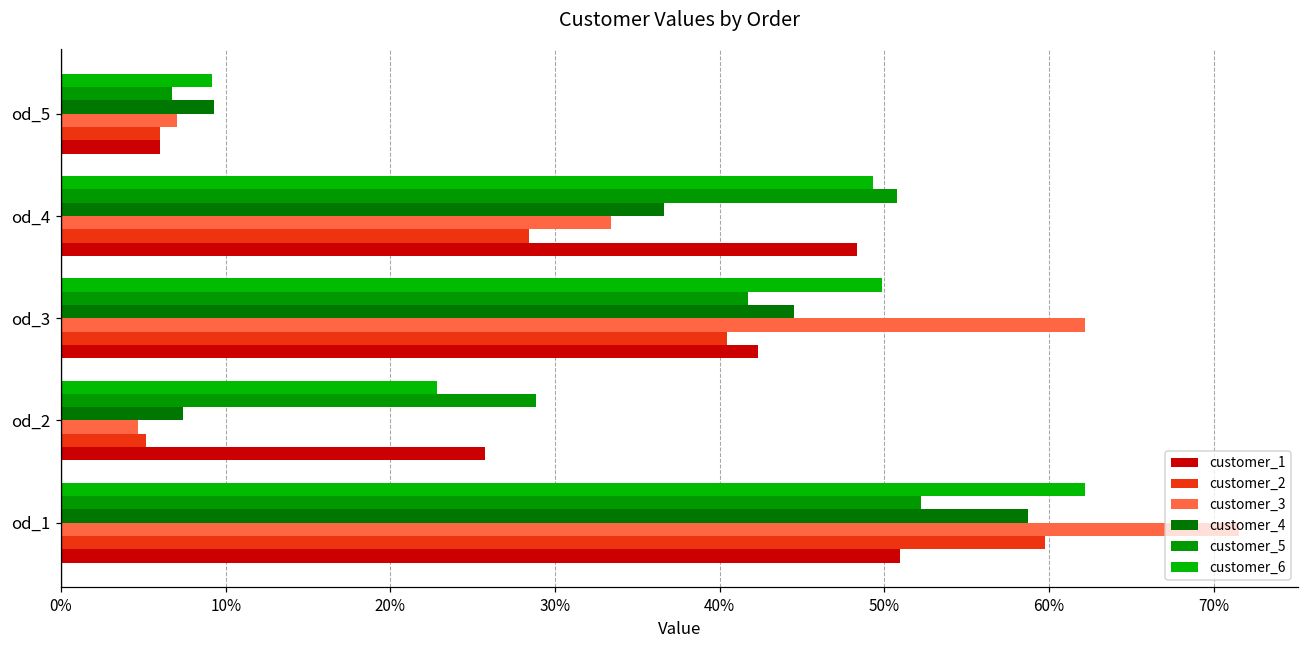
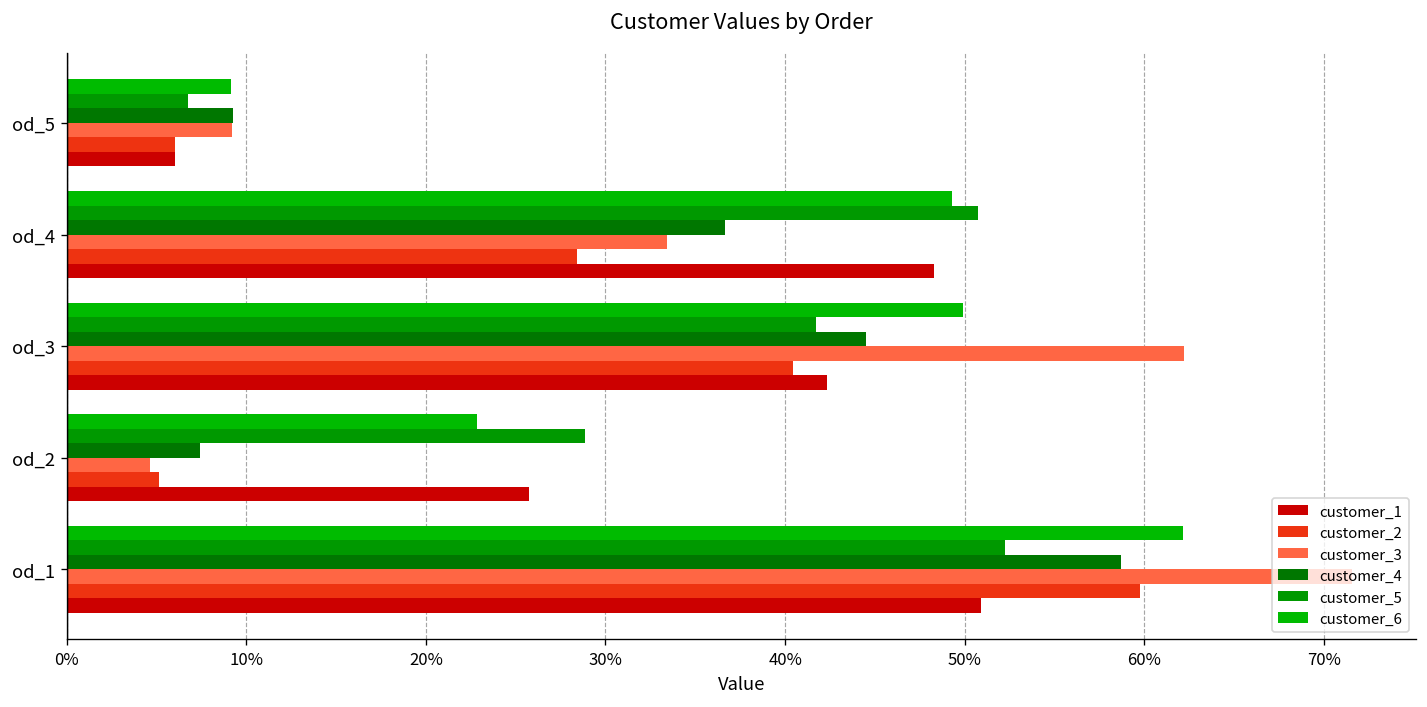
customer_3, od_5: 7.1% -> 9.2%
